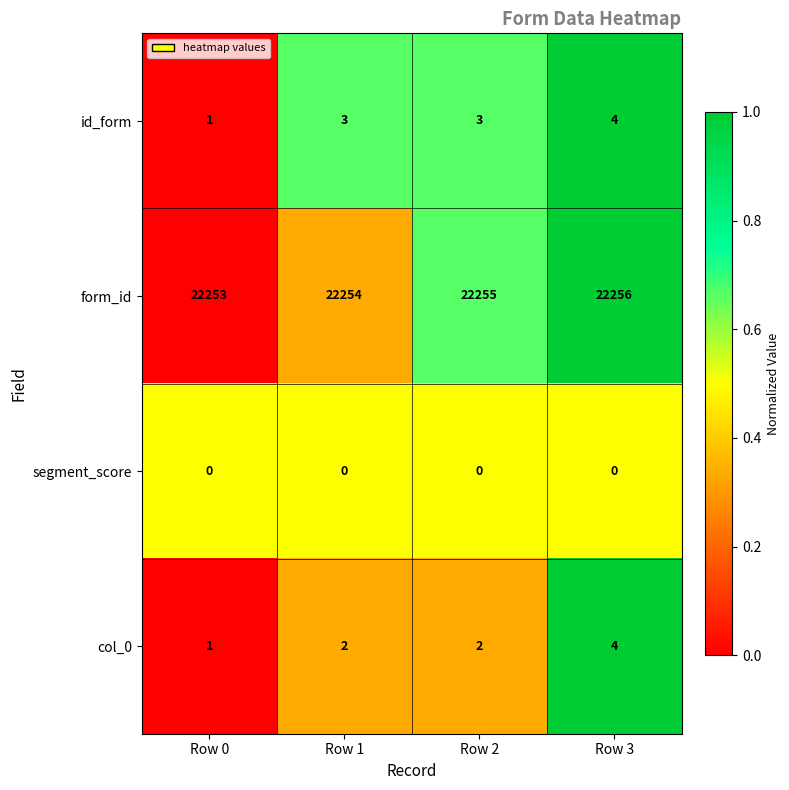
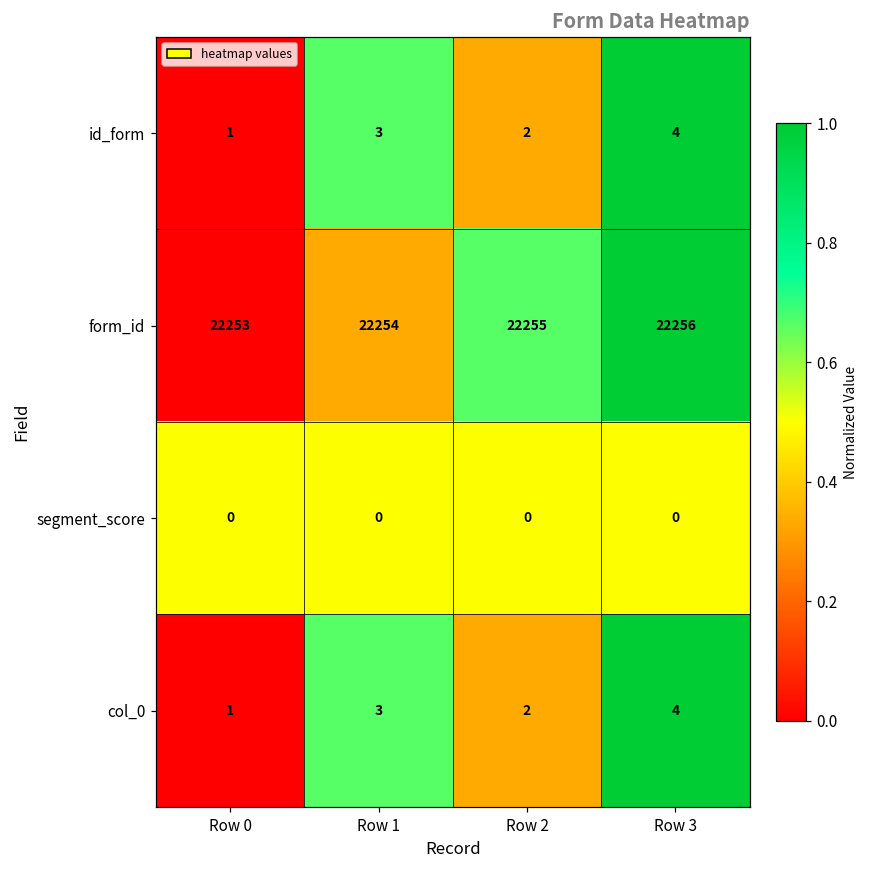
id_form, Row 2: 3 -> 2
col_0, Row 1: 2 -> 3
